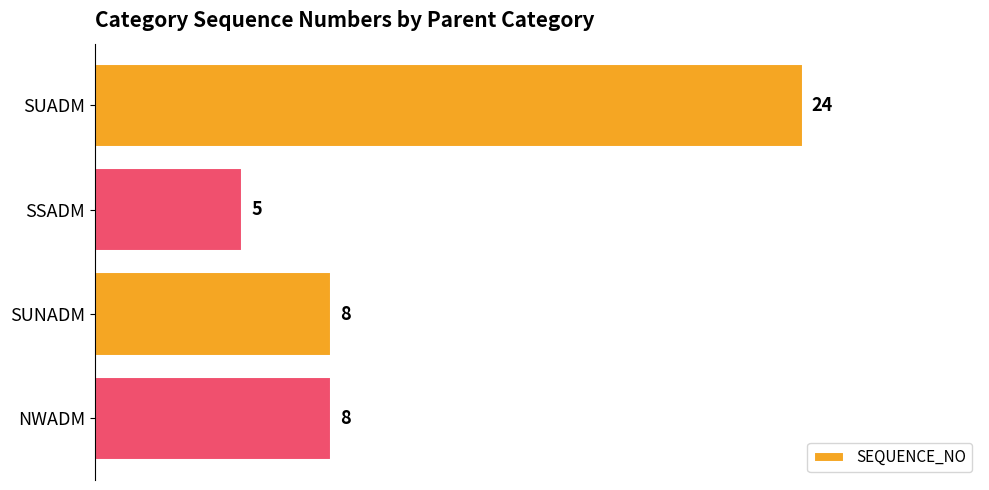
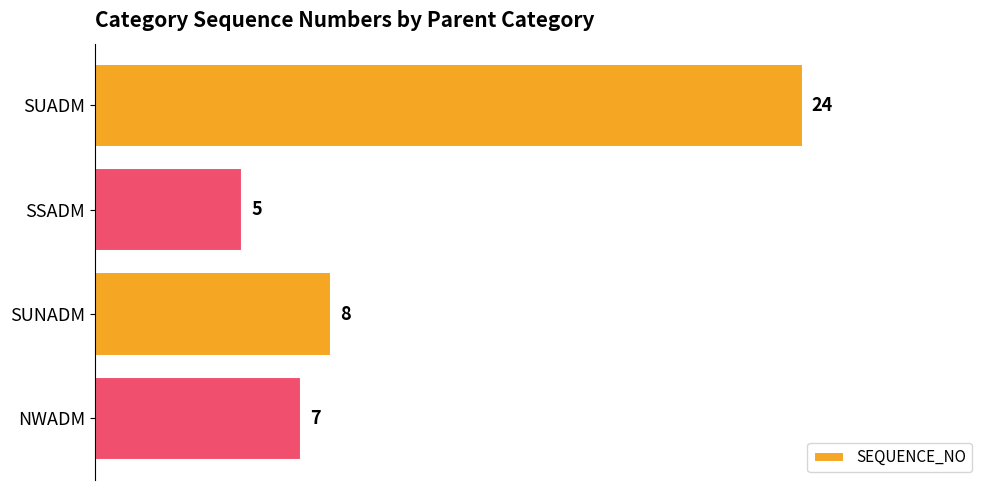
NWADM: 8 -> 7
